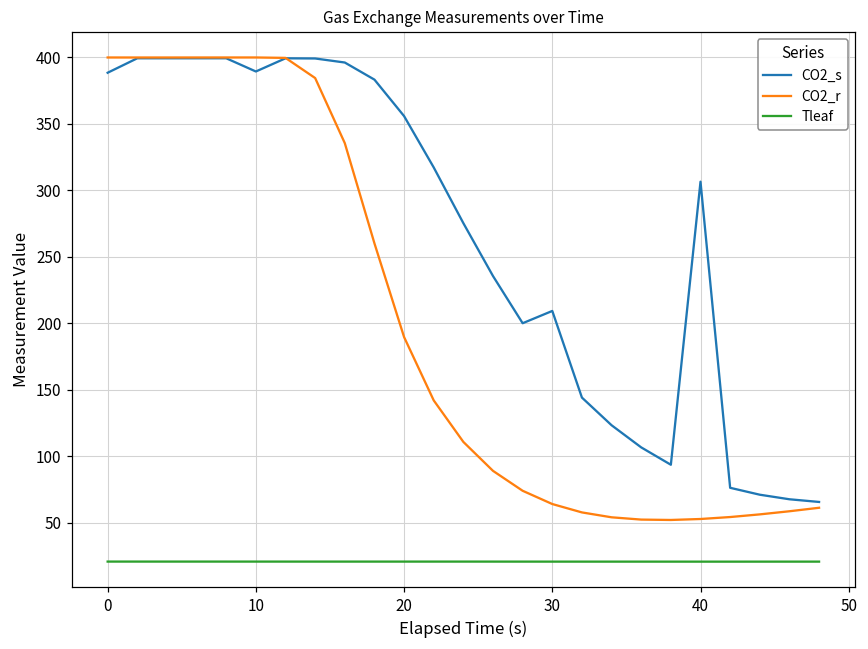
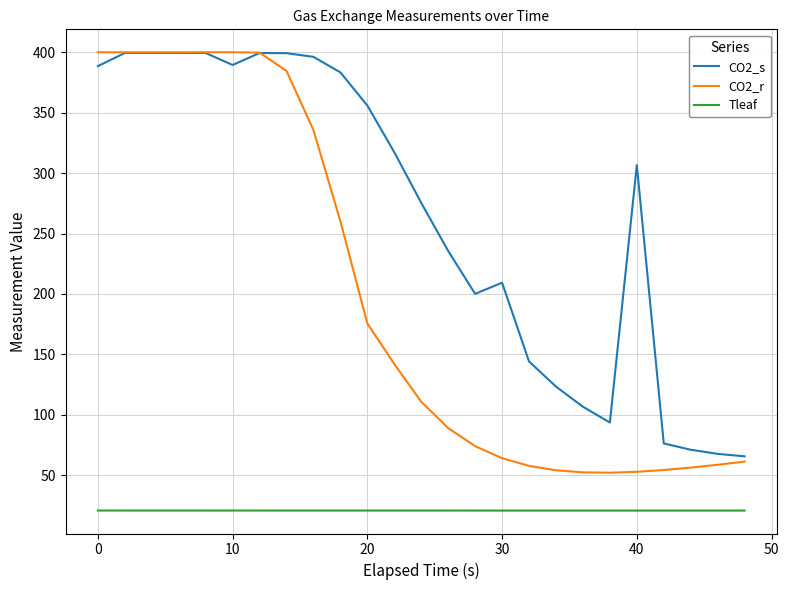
CO2_r, 20: 190 -> 176
